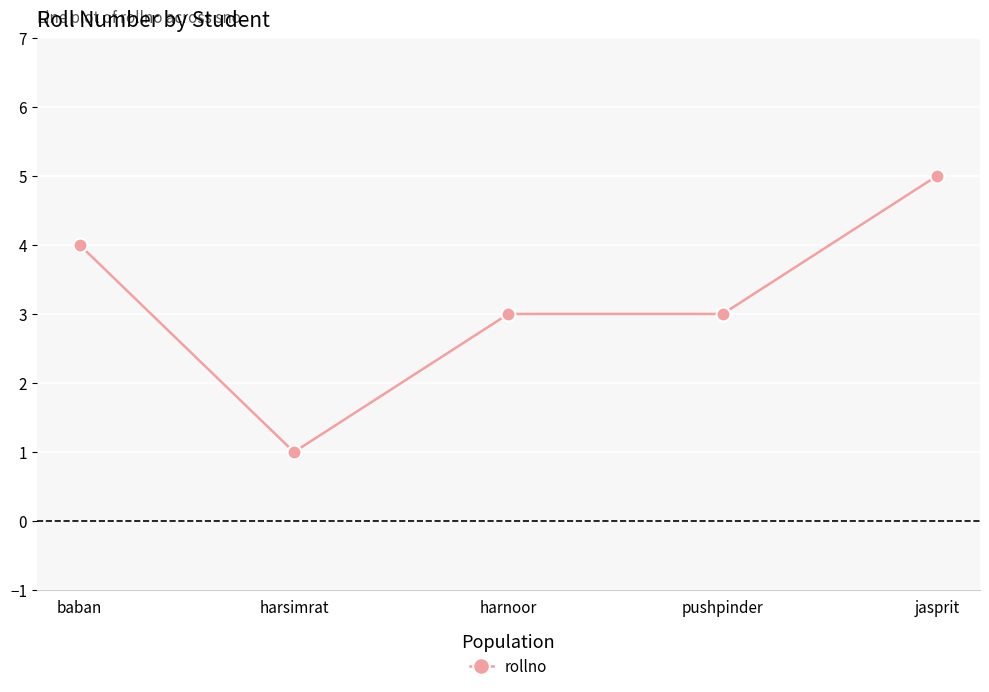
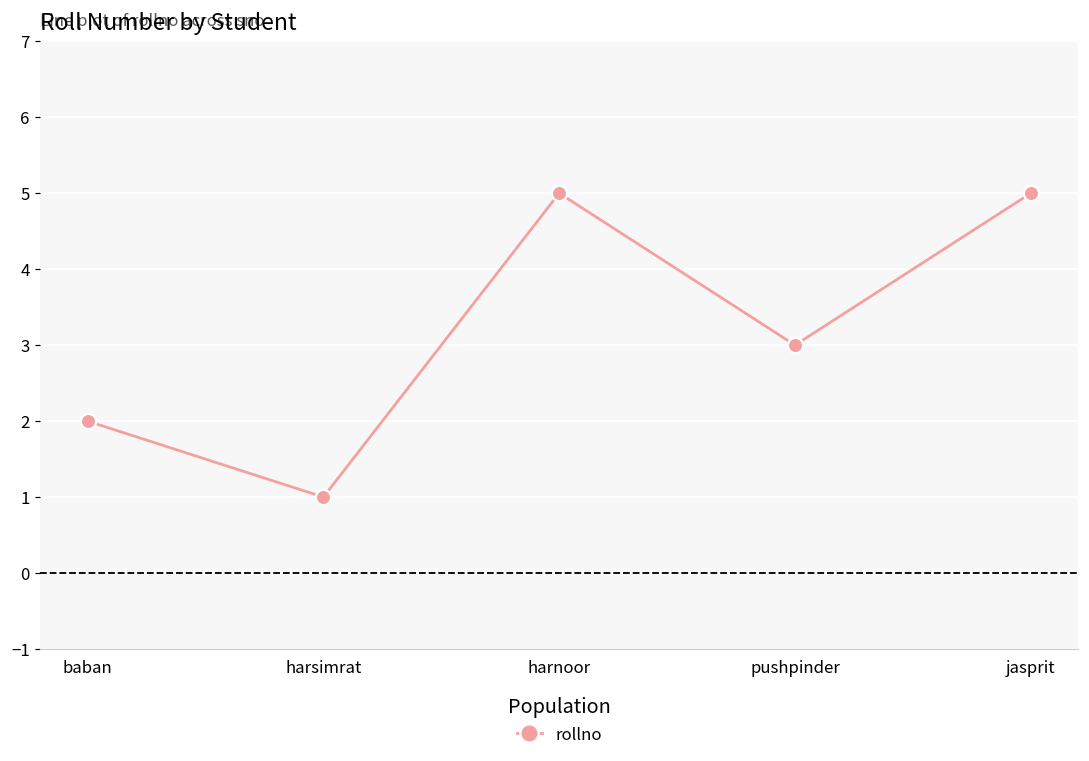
baban: 4 -> 2
harnoor: 3 -> 5
